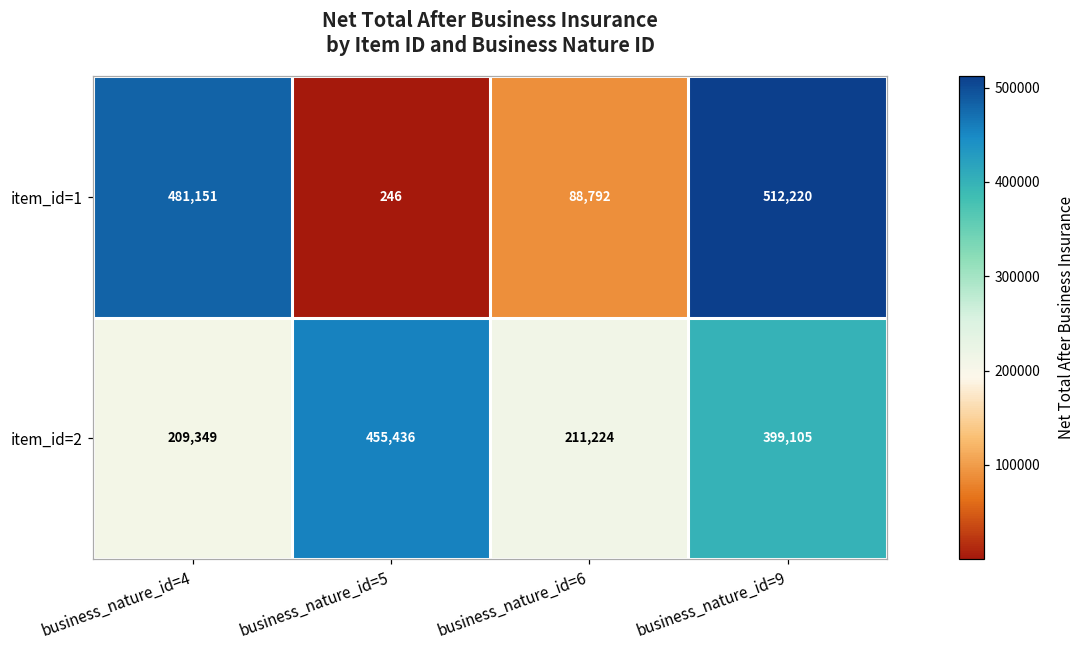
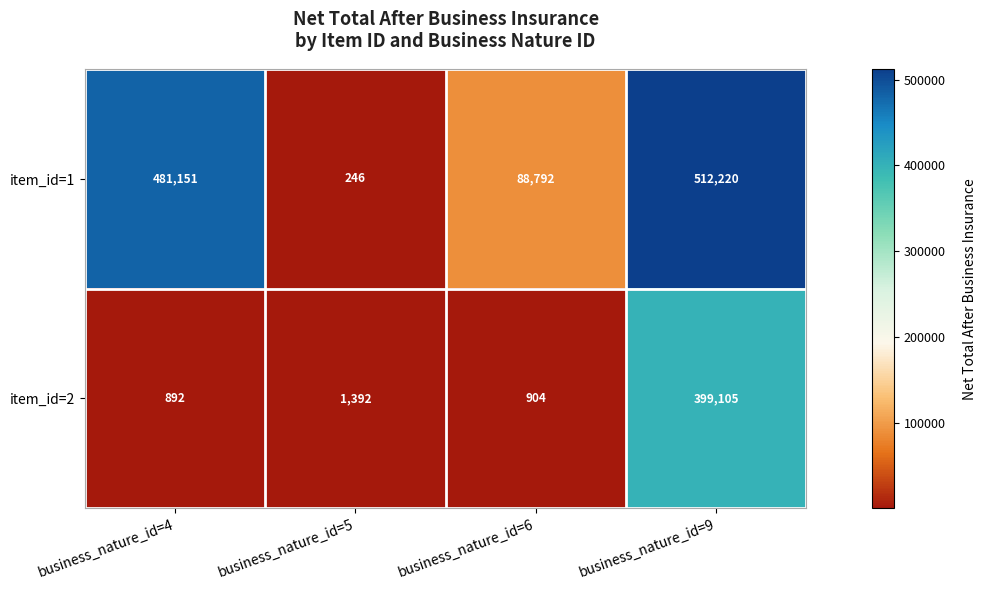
item_id=2, business_nature_id=4: 209,349 -> 892
item_id=2, business_nature_id=5: 455,436 -> 1,392
item_id=2, business_nature_id=6: 211,224 -> 904
